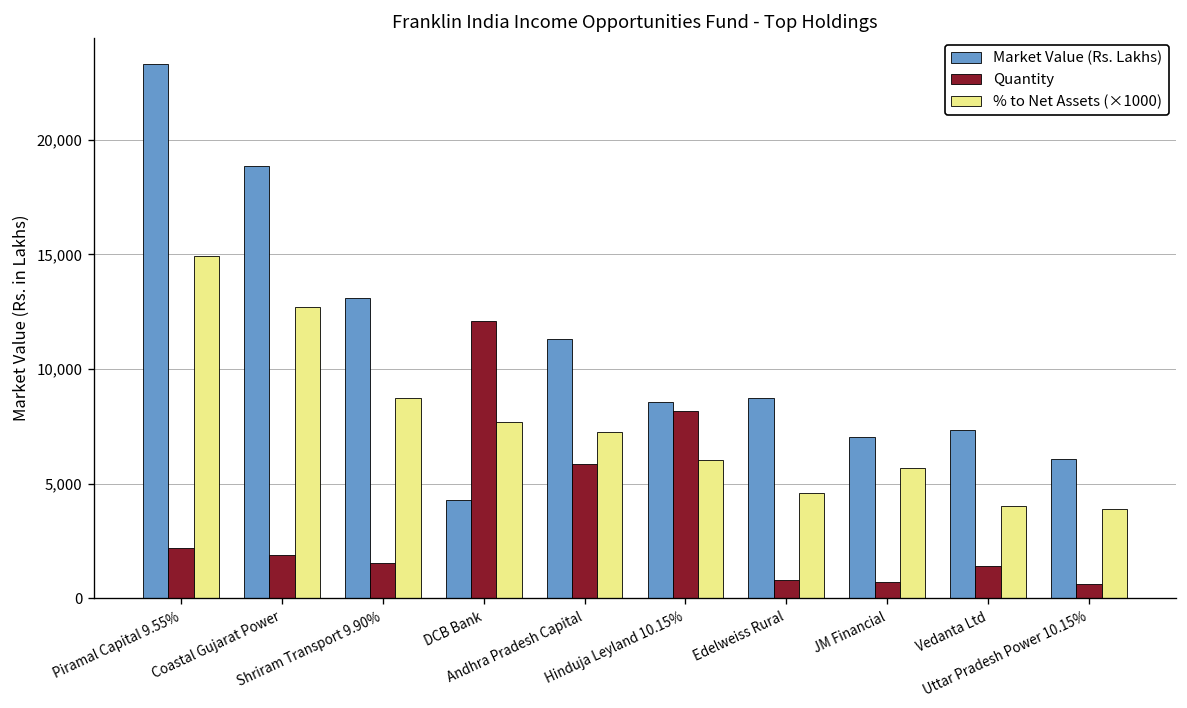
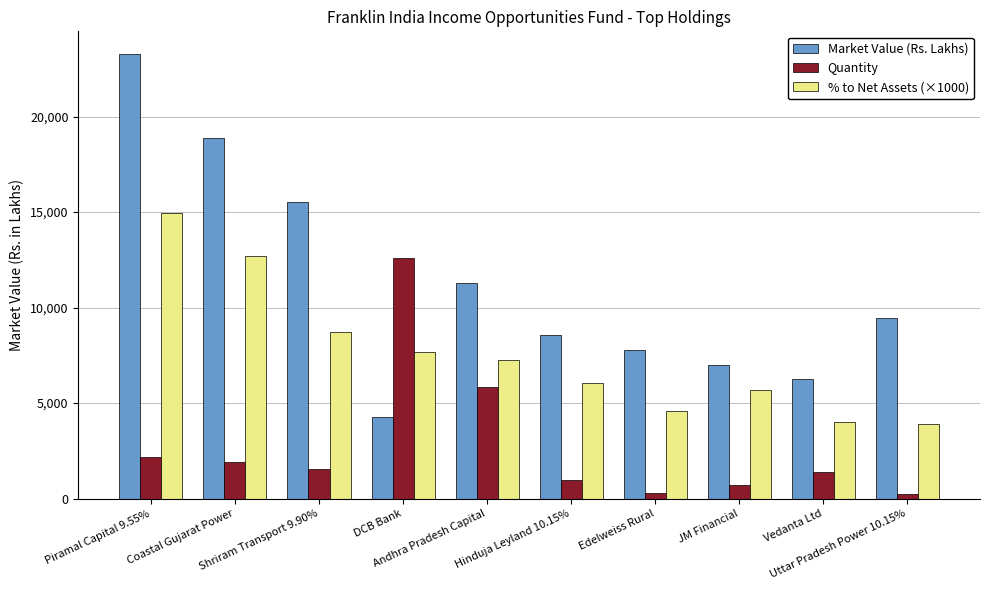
Market Value (Rs. Lakhs), Shriram Transport 9.90%: 13,100 -> 15,500
Quantity, DCB Bank: 12,100 -> 12,600
Quantity, Hinduja Leyland 10.15%: 8,200 -> 1,000
Market Value (Rs. Lakhs), Edelweiss Rural: 8,700 -> 7,800
Quantity, Edelweiss Rural: 800 -> 300
Market Value (Rs. Lakhs), Vedanta Ltd: 7,300 -> 6,300
Market Value (Rs. Lakhs), Uttar Pradesh Power 10.15%: 6,100 -> 9,400
Quantity, Uttar Pradesh Power 10.15%: 600 -> 200
